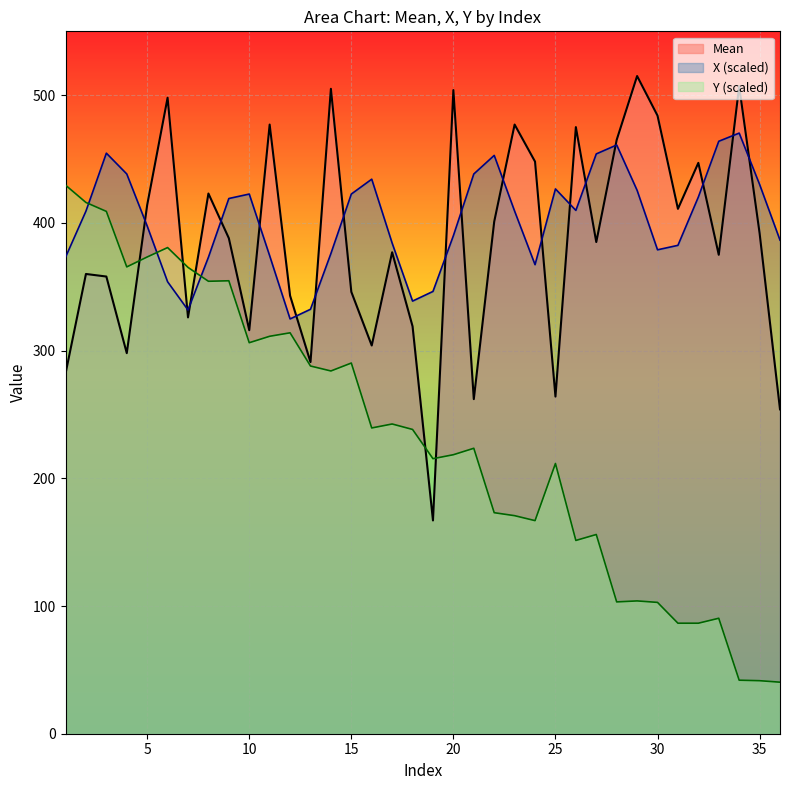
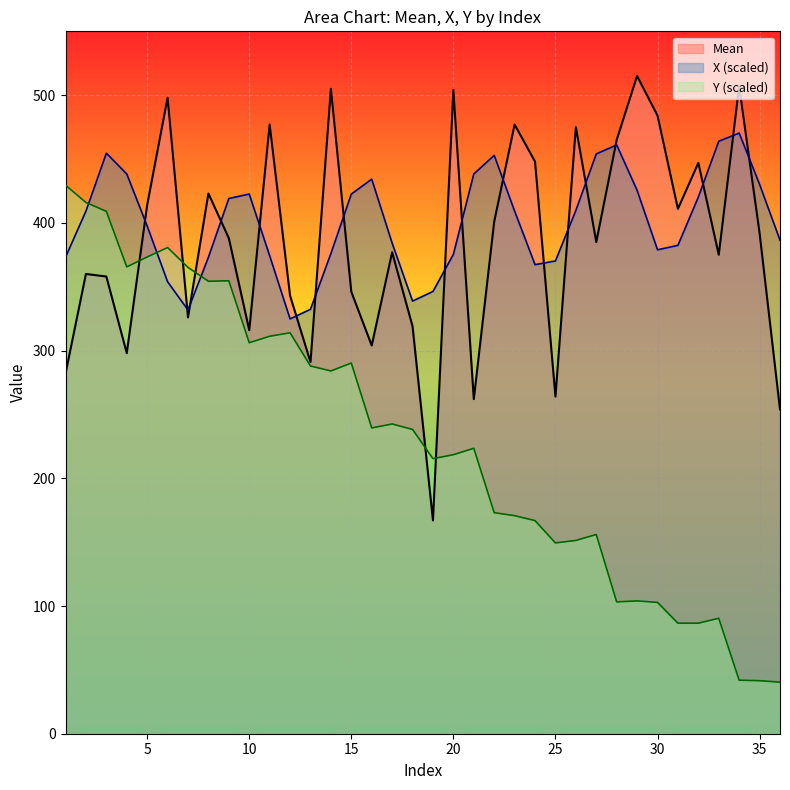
X (scaled), 20: 390 -> 375
X (scaled), 25: 427 -> 370
Y (scaled), 25: 212 -> 149
